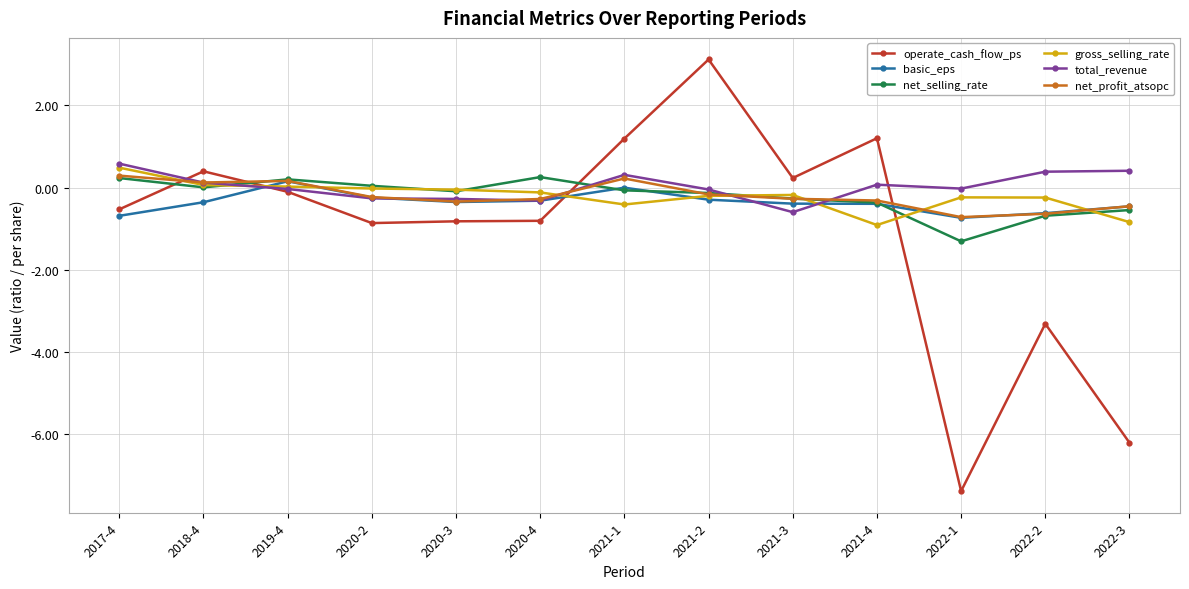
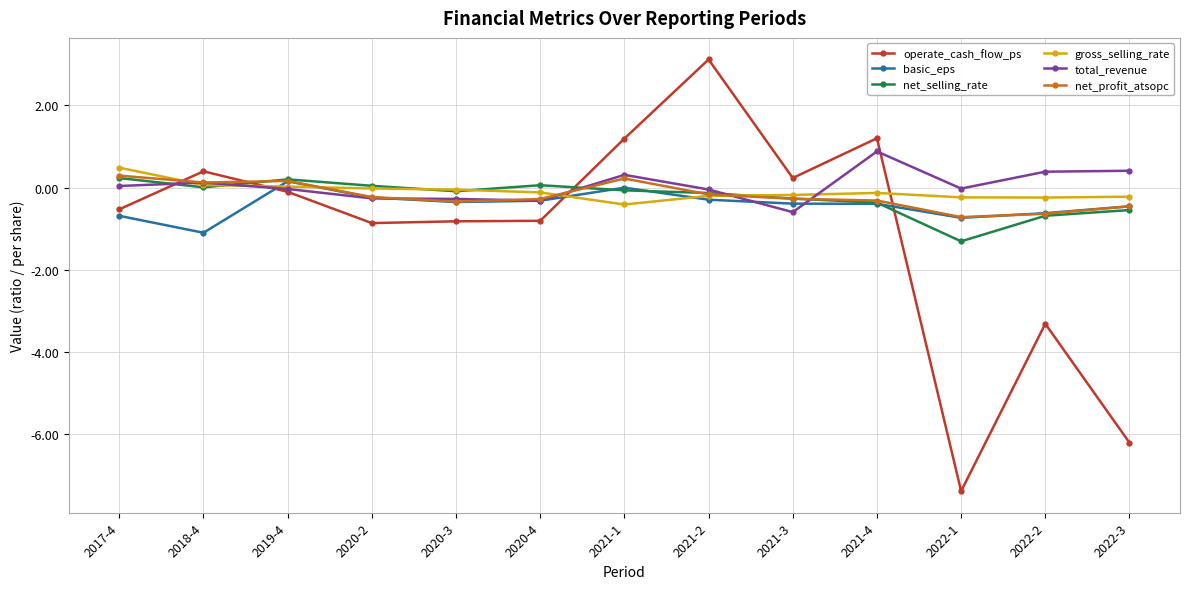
total_revenue, 2017-4: 0.6 -> 0.0
basic_eps, 2018-4: -0.4 -> -1.1
net_selling_rate, 2020-4: 0.3 -> 0.1
gross_selling_rate, 2021-4: -0.9 -> -0.1
total_revenue, 2021-4: 0.1 -> 0.9
gross_selling_rate, 2022-3: -0.8 -> -0.2
